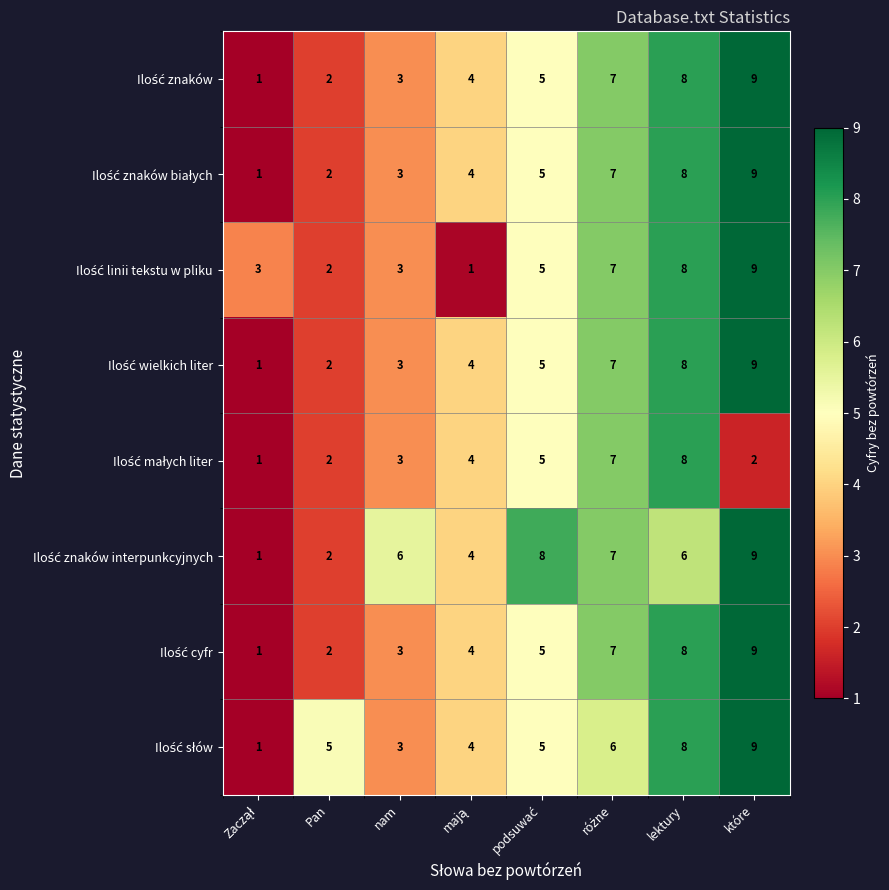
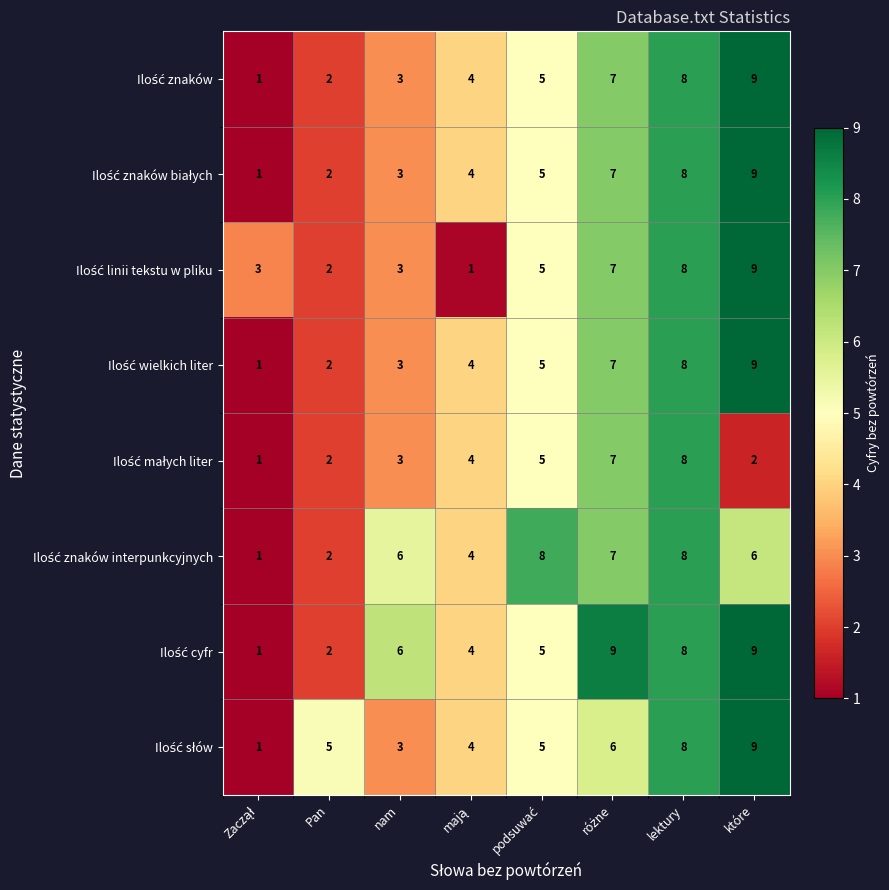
Ilość znaków interpunkcyjnych, lektury: 6 -> 8
Ilość znaków interpunkcyjnych, które: 9 -> 6
Ilość cyfr, nam: 3 -> 6
Ilość cyfr, różne: 7 -> 9
